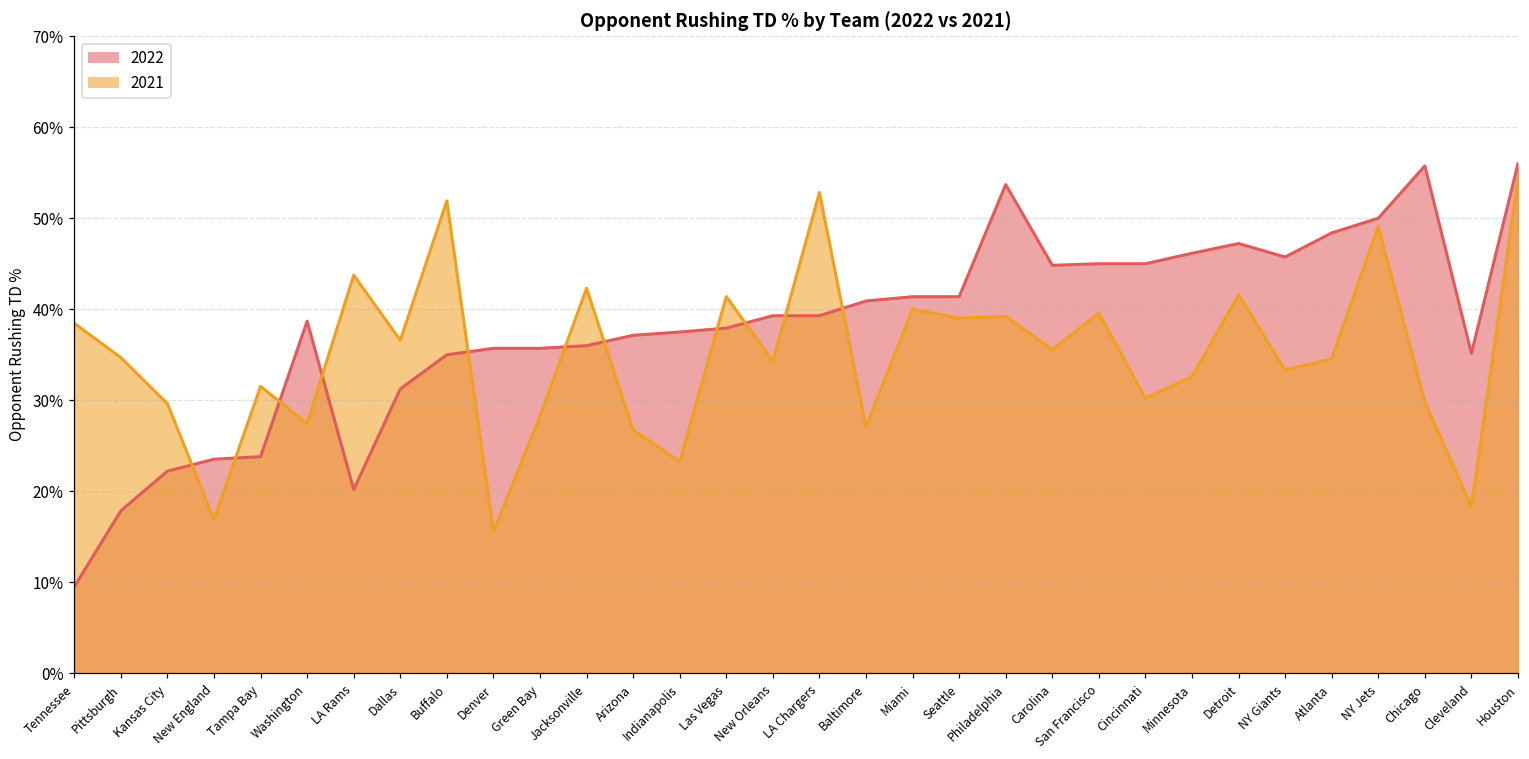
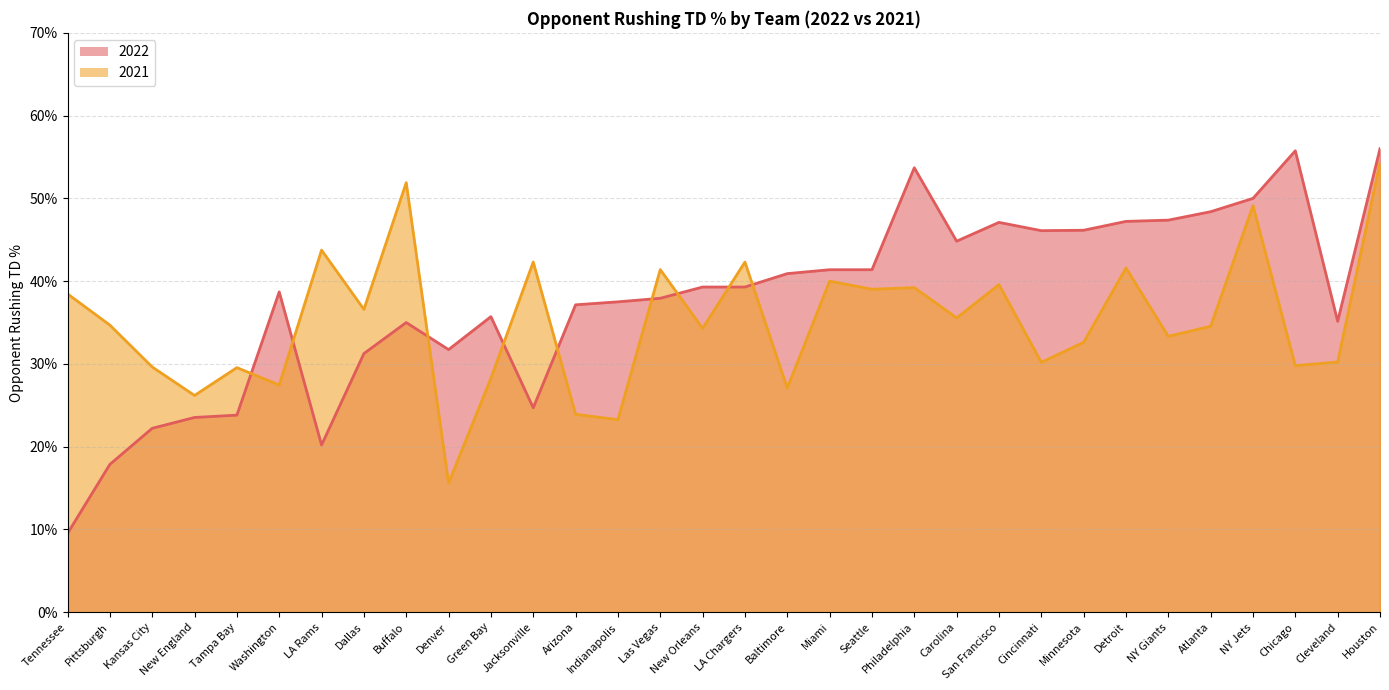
2021, New England: 17% -> 26%
2021, Tampa Bay: 32% -> 30%
2022, Denver: 36% -> 32%
2022, Jacksonville: 36% -> 25%
2021, Arizona: 27% -> 24%
2021, LA Chargers: 53% -> 42%
2022, San Francisco: 45% -> 47%
2022, Cincinnati: 45% -> 46%
2022, NY Giants: 46% -> 47%
2021, Cleveland: 18% -> 30%
